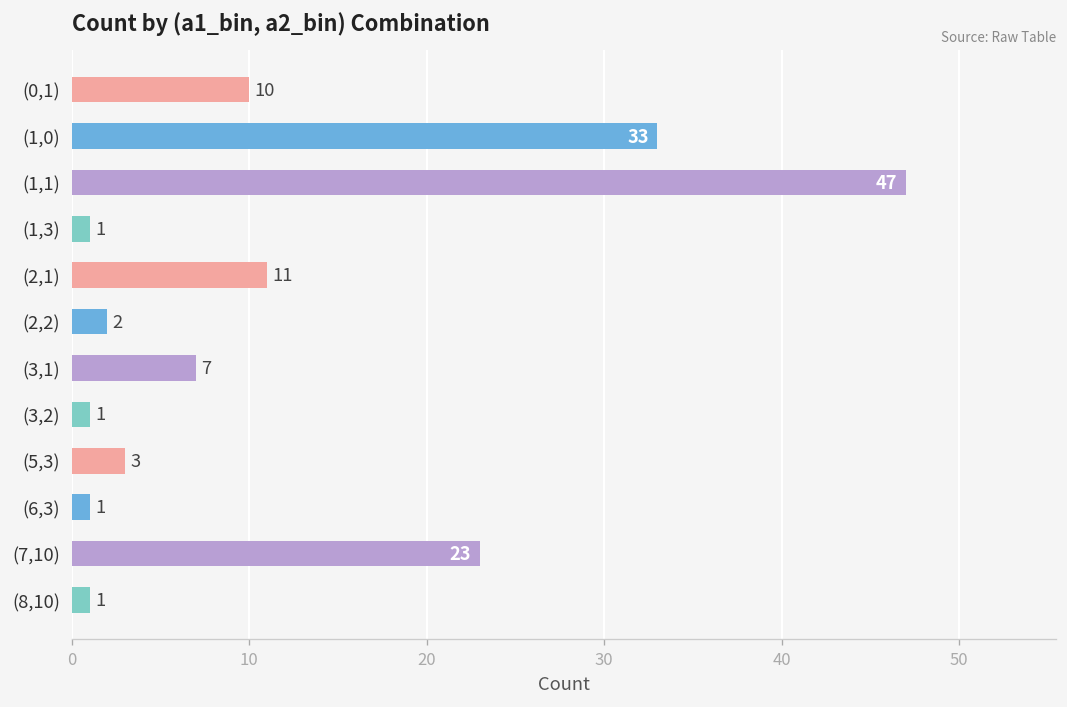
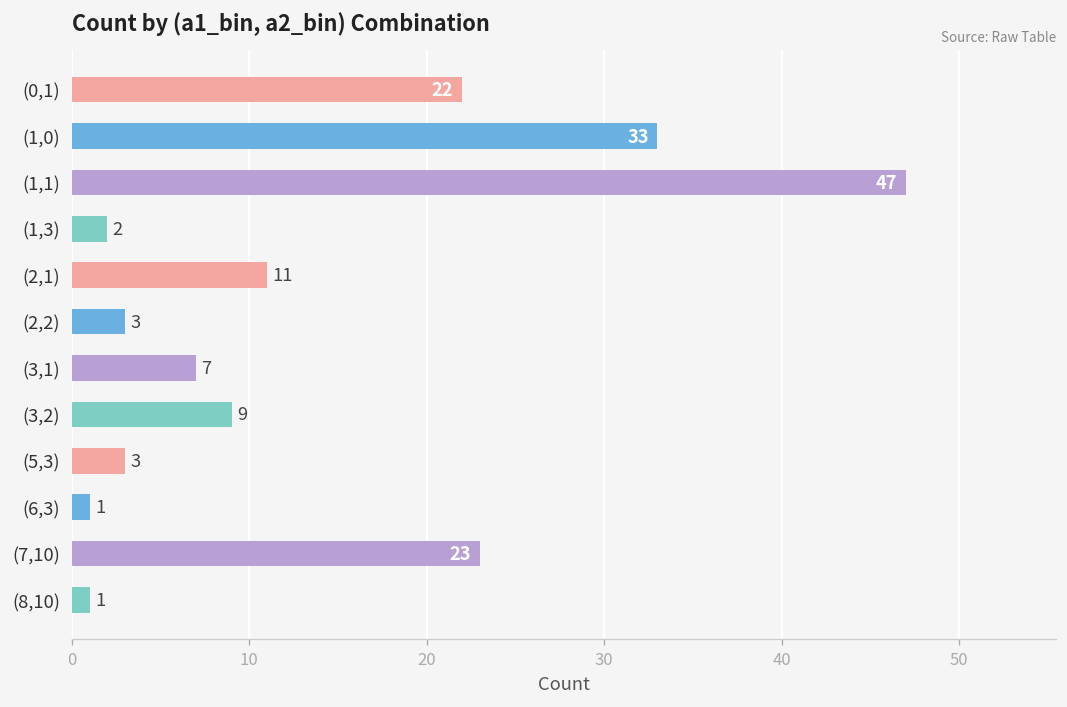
(0,1): 10 -> 22
(1,3): 1 -> 2
(2,2): 2 -> 3
(3,2): 1 -> 9
